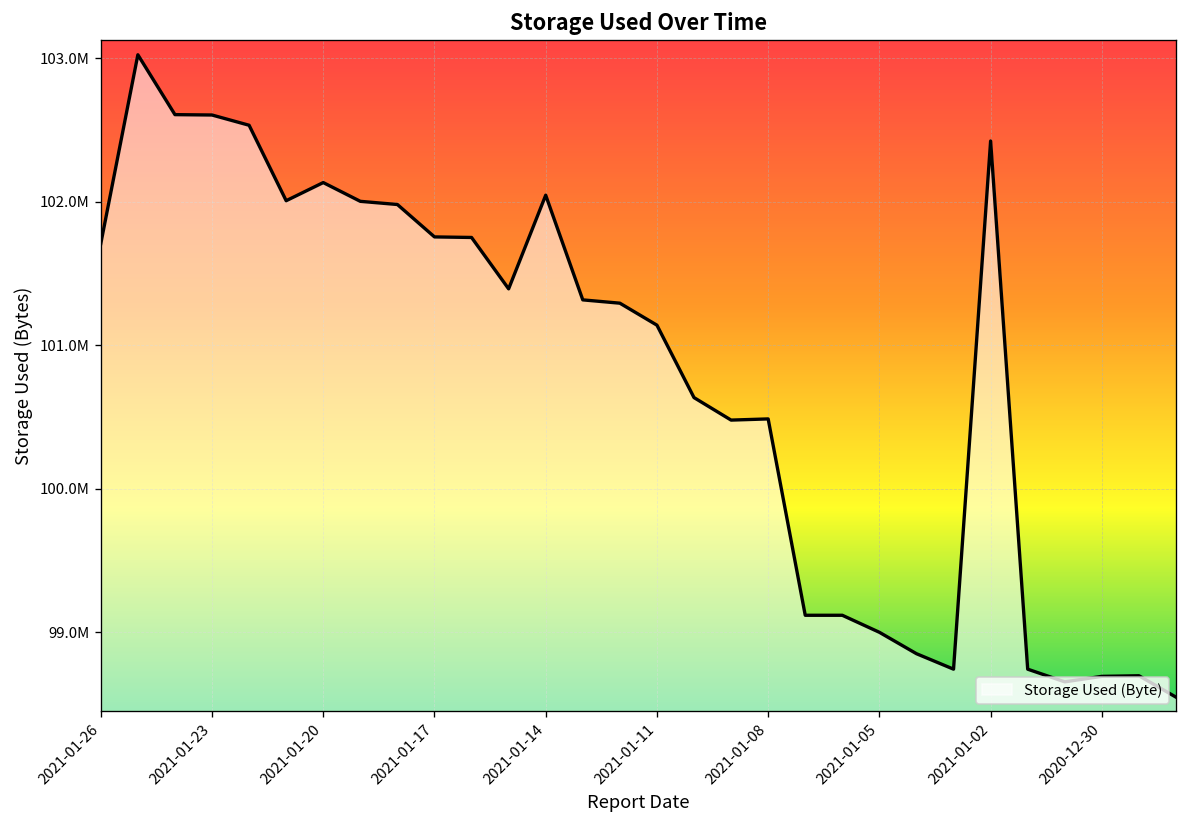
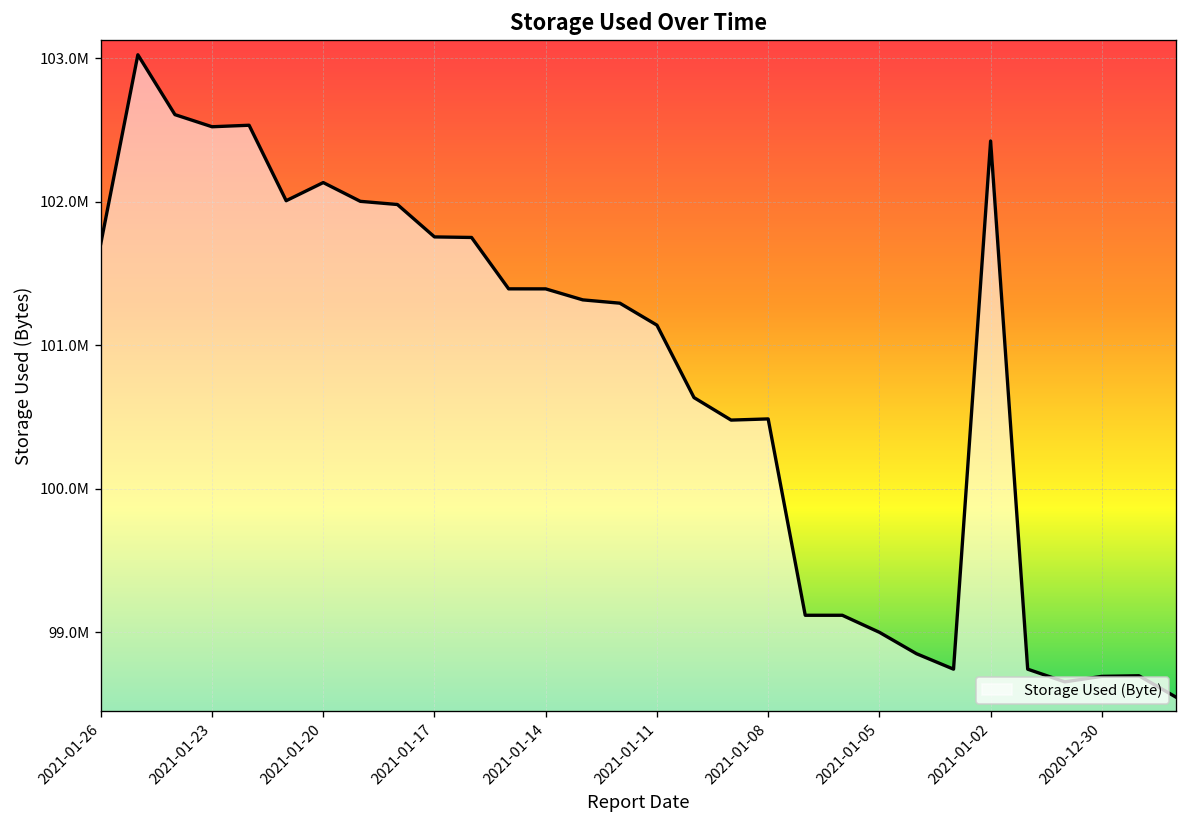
2021-01-23: 102600000 -> 102520000
2021-01-14: 102040000 -> 101390000
